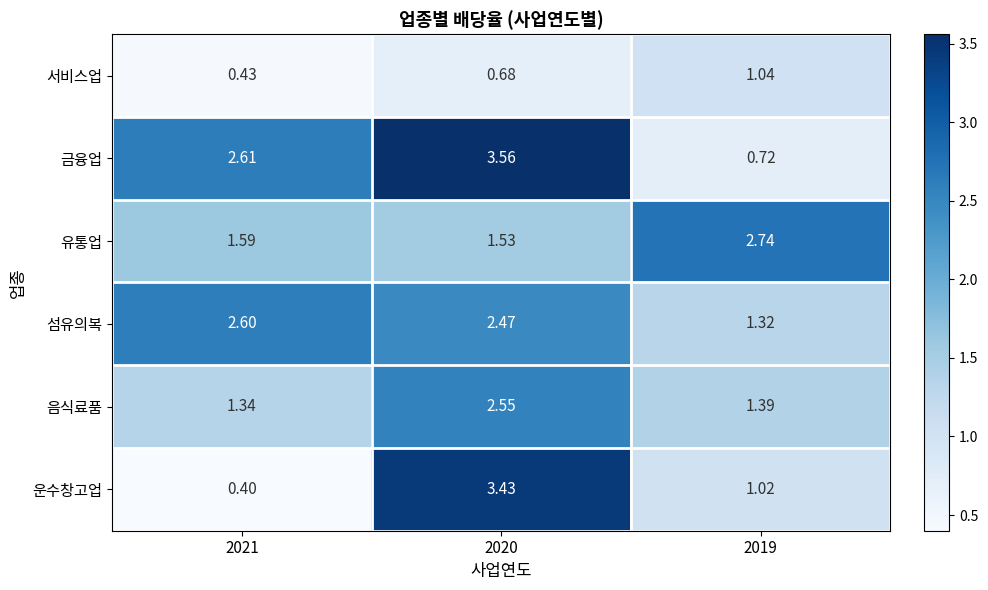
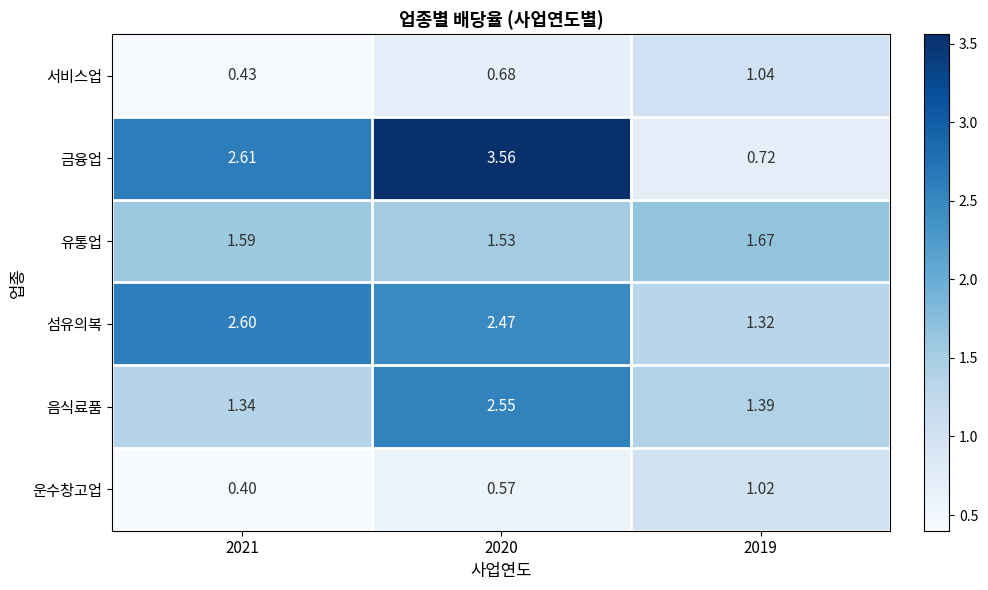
유통업, 2019: 2.74 -> 1.67
운수창고업, 2020: 3.43 -> 0.57
